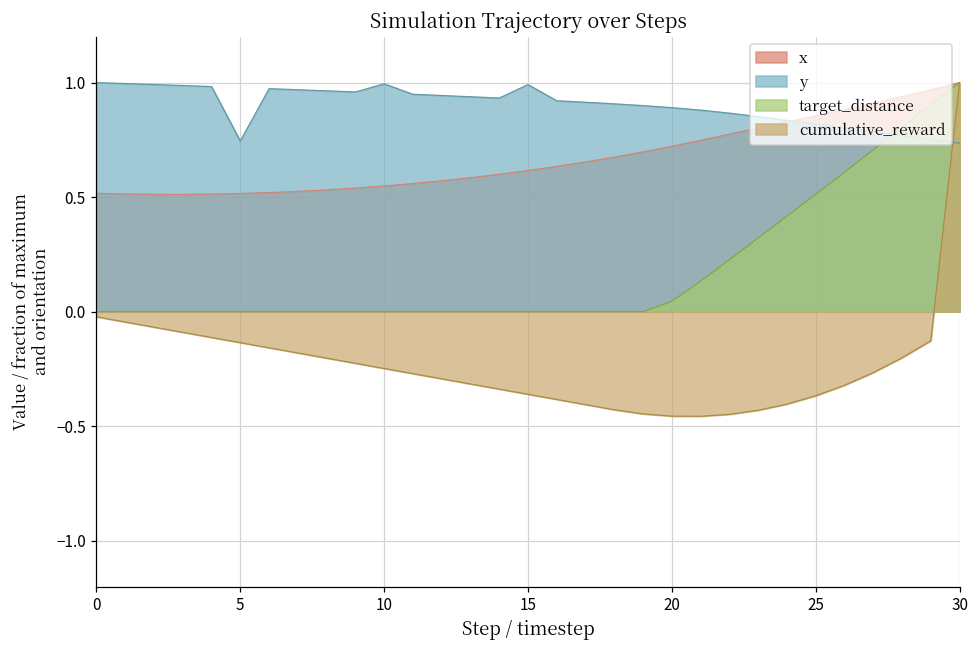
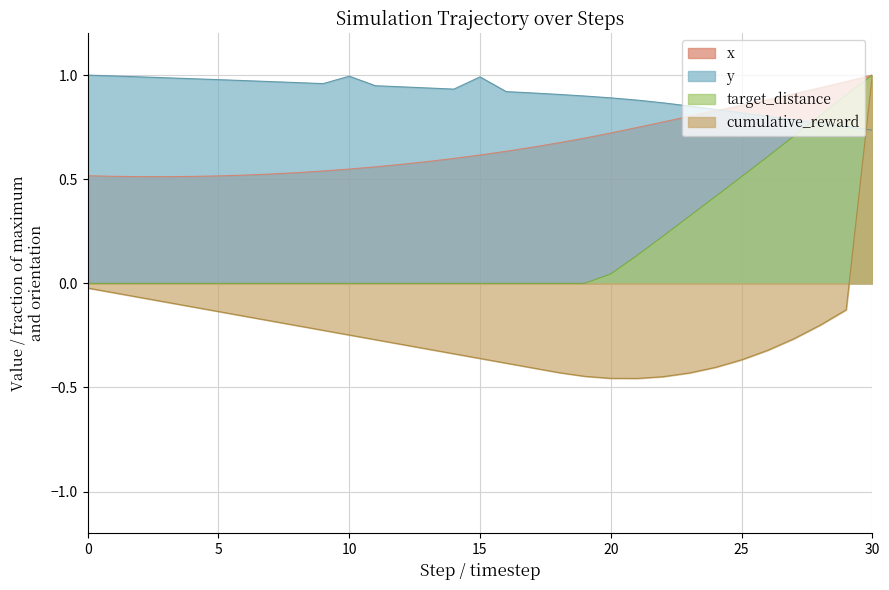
y, 5: 0.74 -> 0.98
